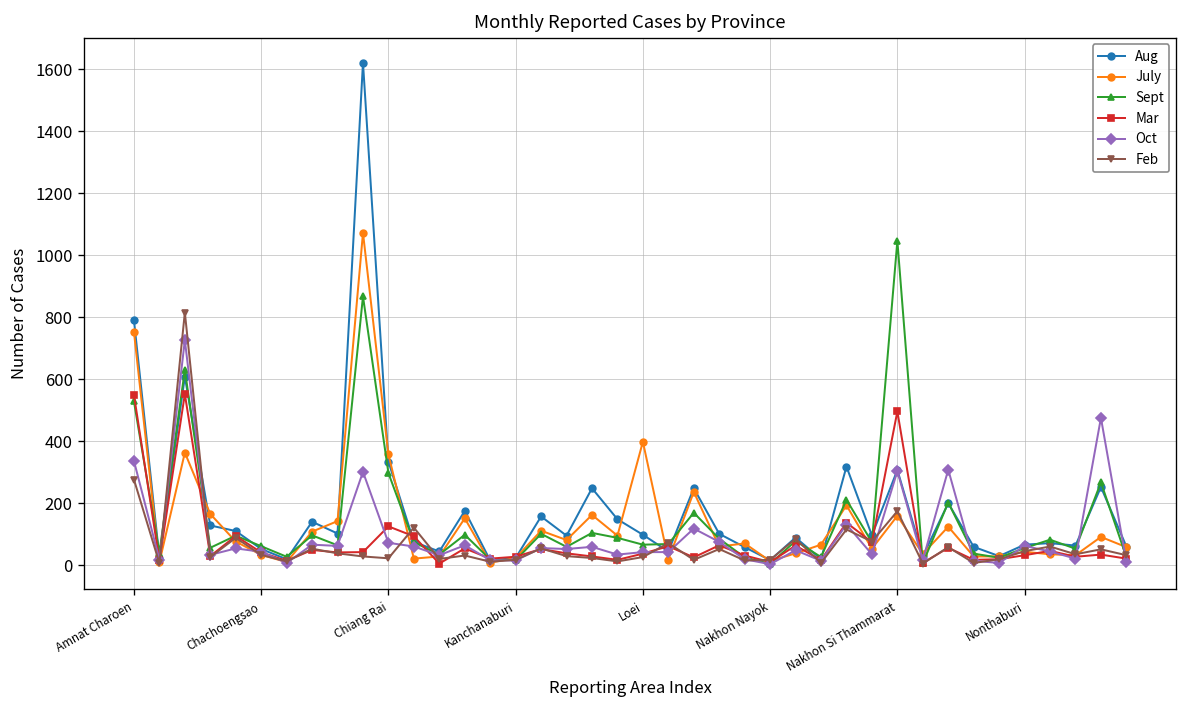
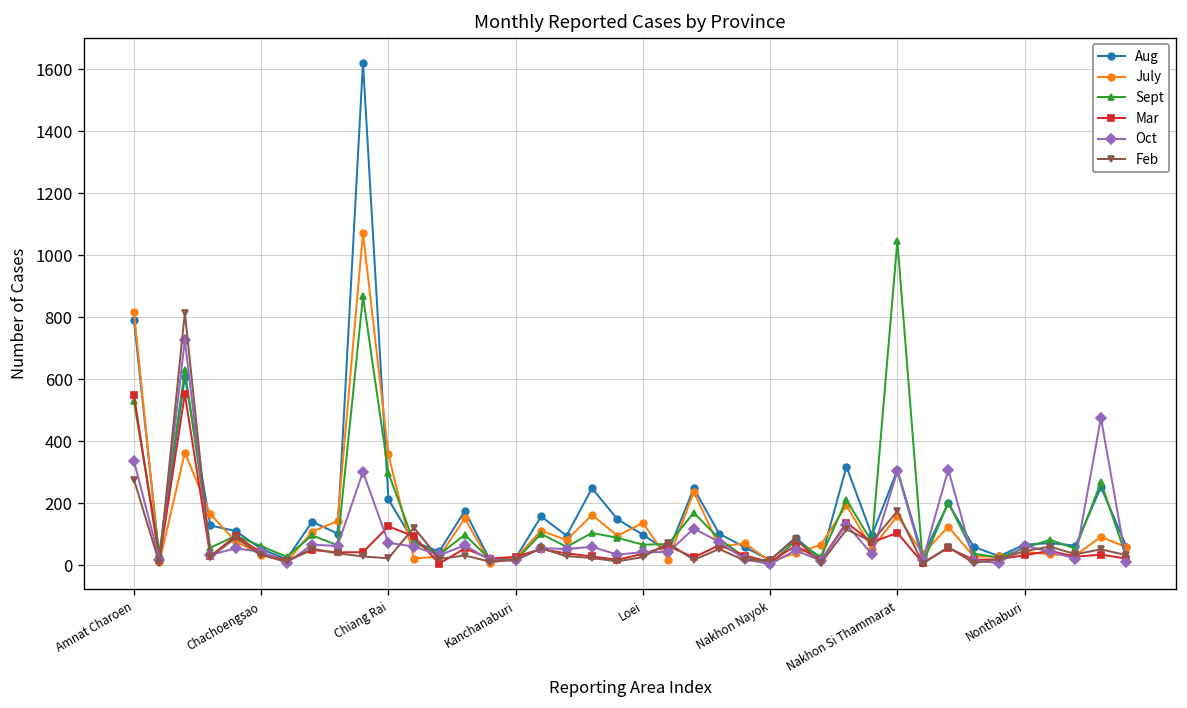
July, Amnat Charoen: 750 -> 820
Aug, Chiang Rai: 330 -> 210
July, Loei: 400 -> 140
Mar, Nakhon Si Thammarat: 500 -> 100
